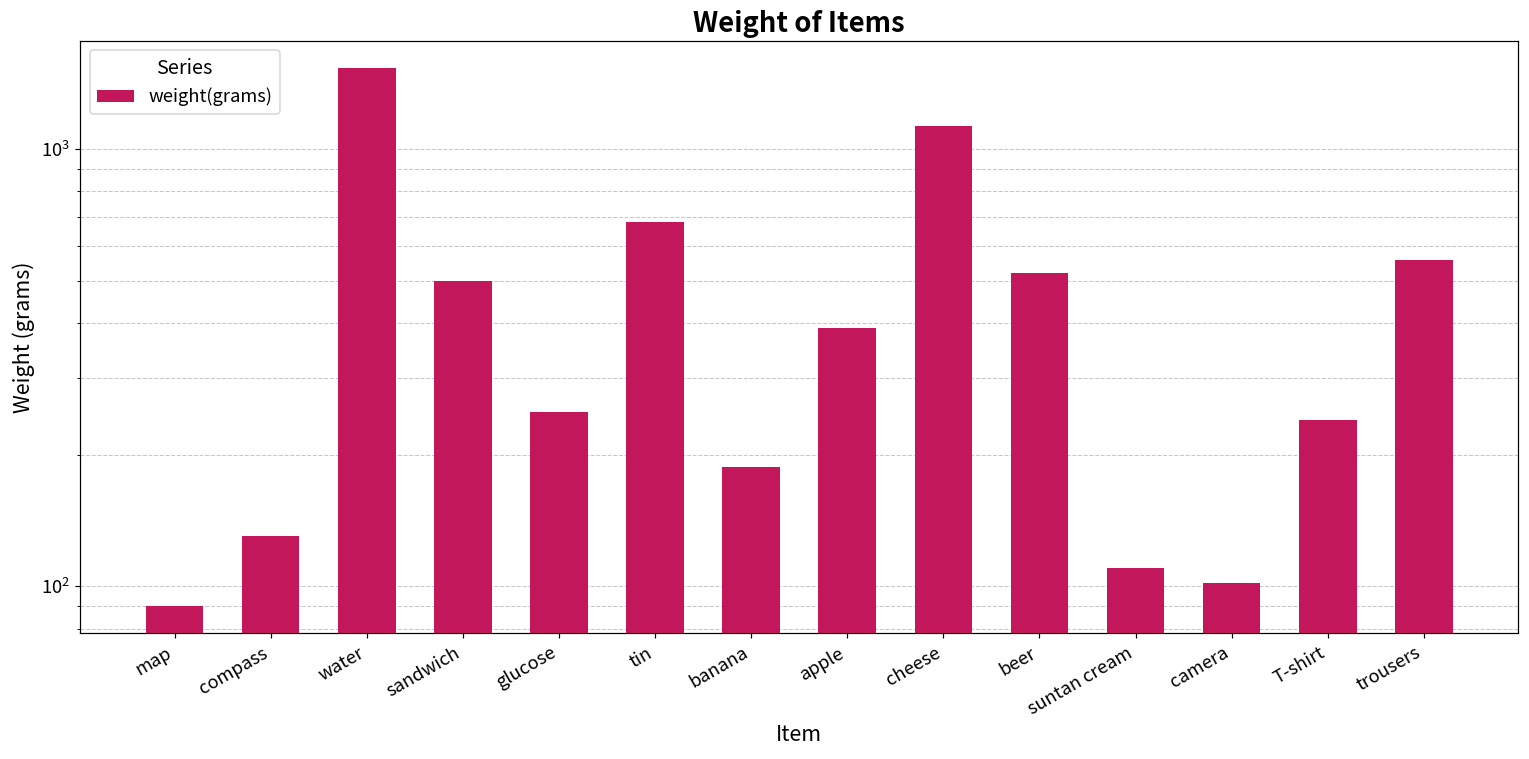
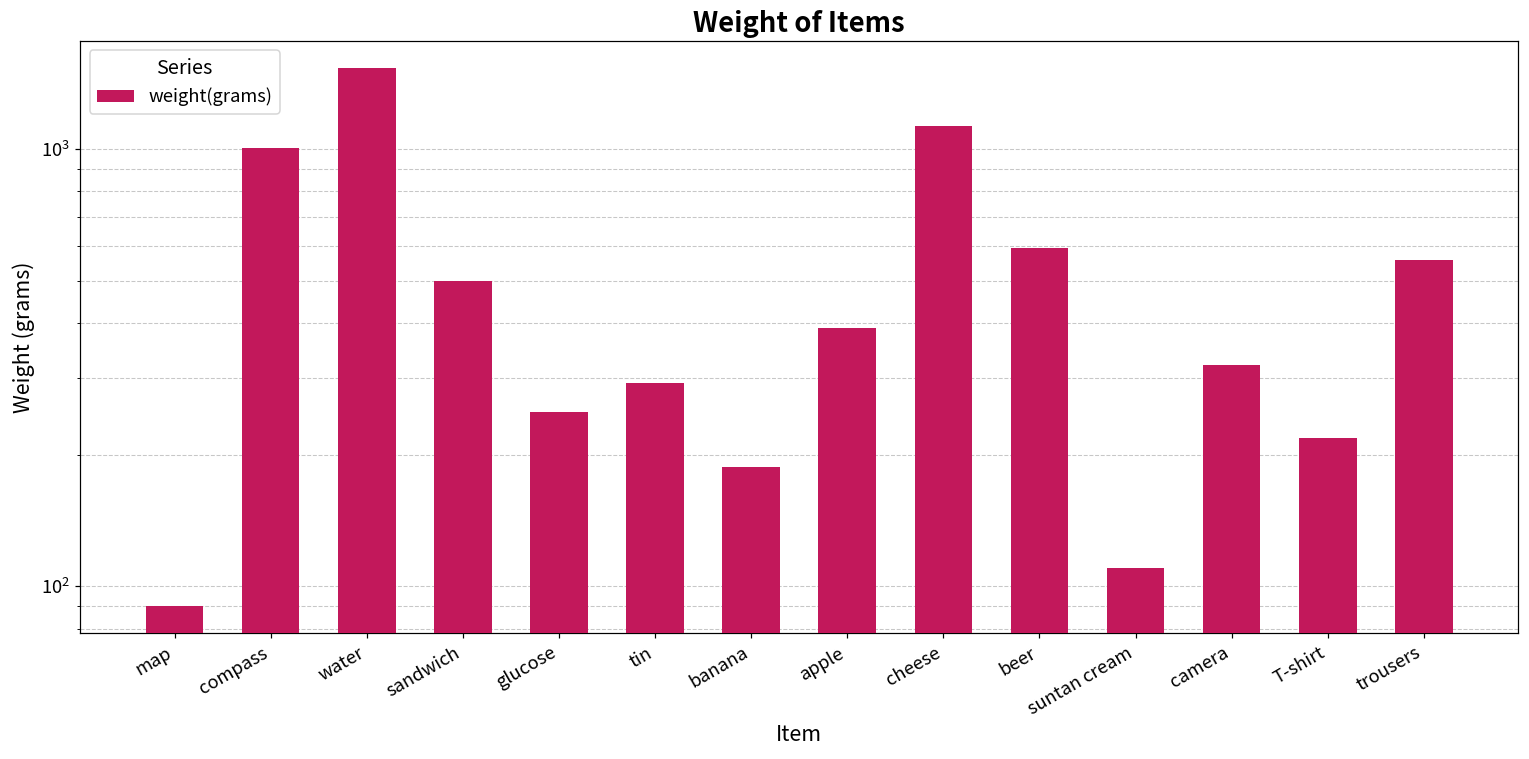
compass: 130 -> 1000
tin: 680 -> 290
beer: 520 -> 590
camera: 102 -> 320
T-shirt: 240 -> 220
